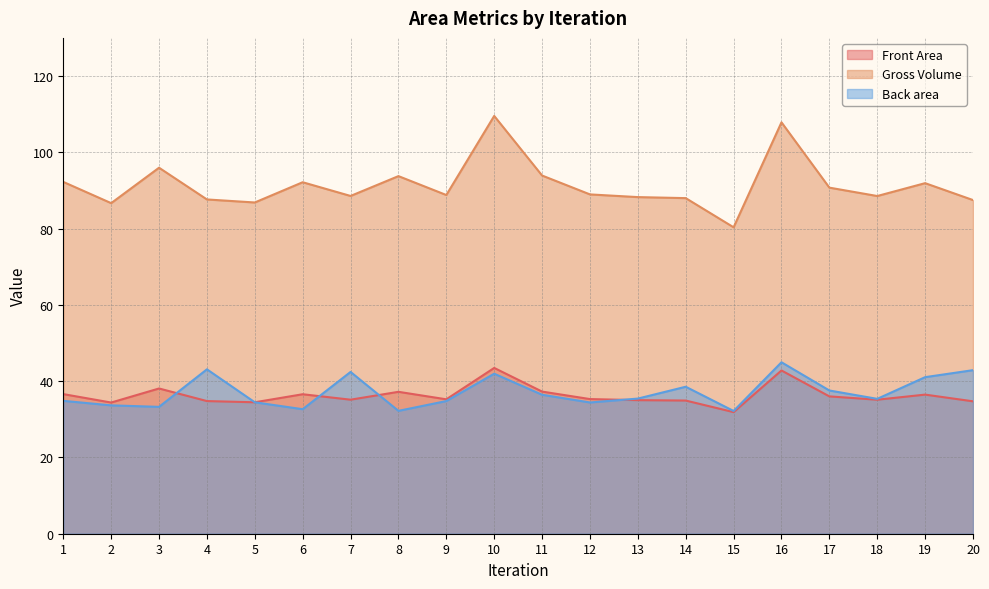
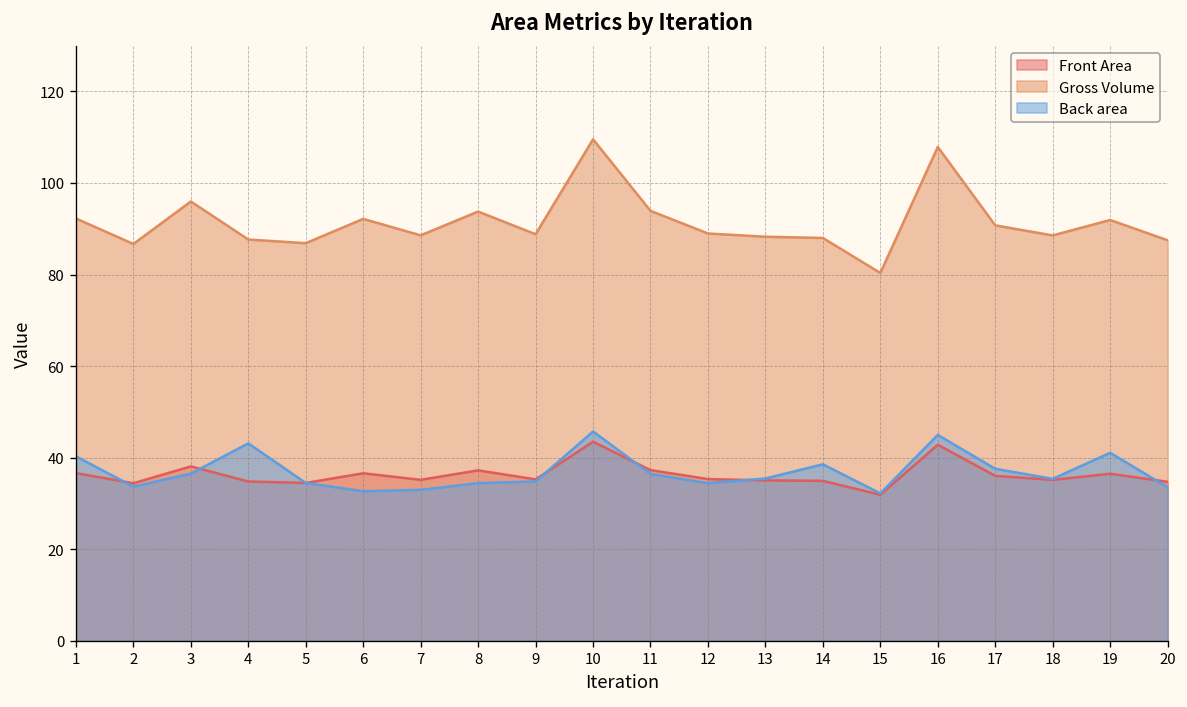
Back area, 1: 35 -> 40
Back area, 3: 33 -> 37
Back area, 7: 42 -> 33
Back area, 8: 32 -> 34
Back area, 10: 42 -> 46
Back area, 20: 43 -> 34
